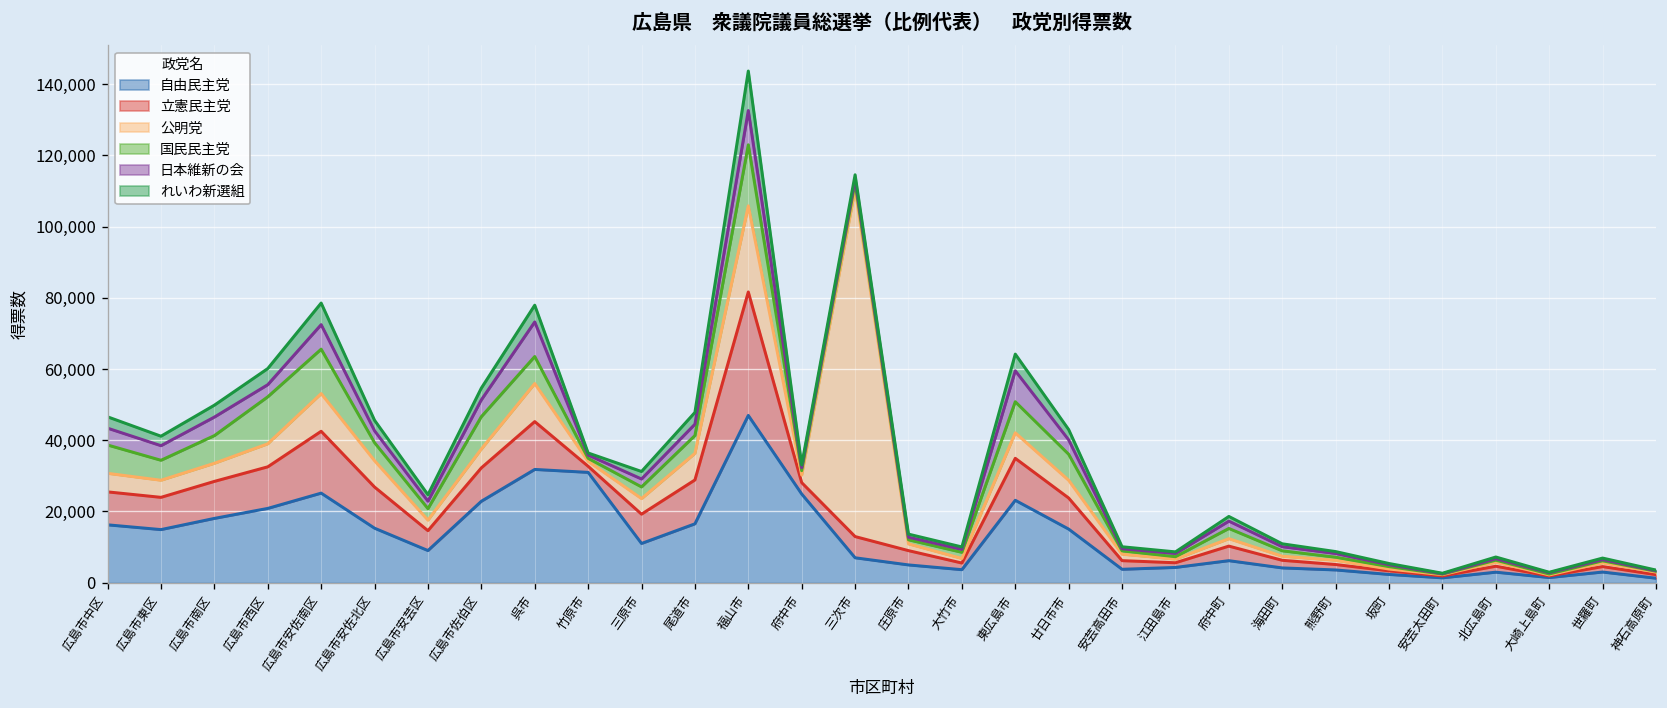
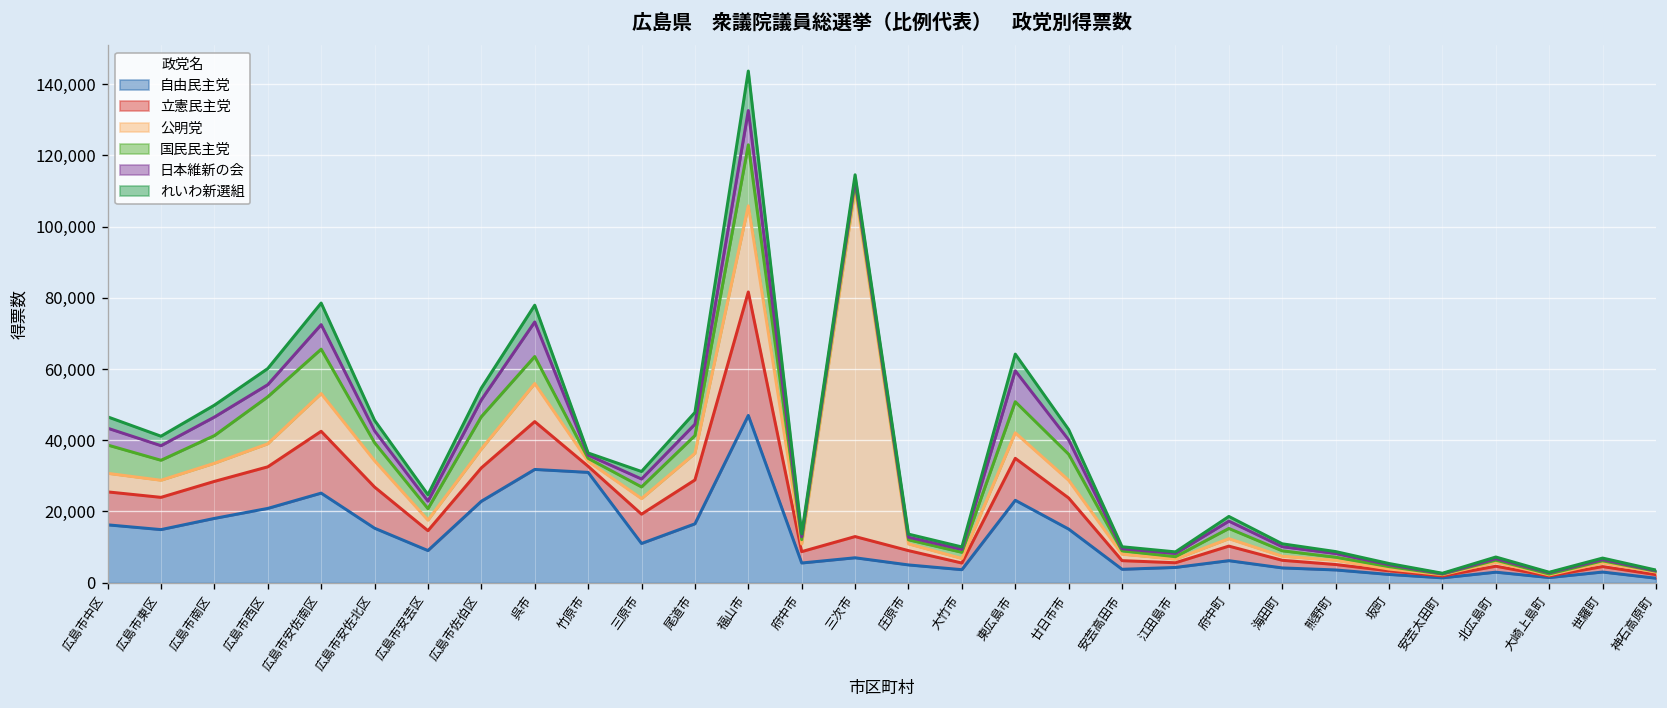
自由民主党, 府中市: 25,000 -> 6,000
